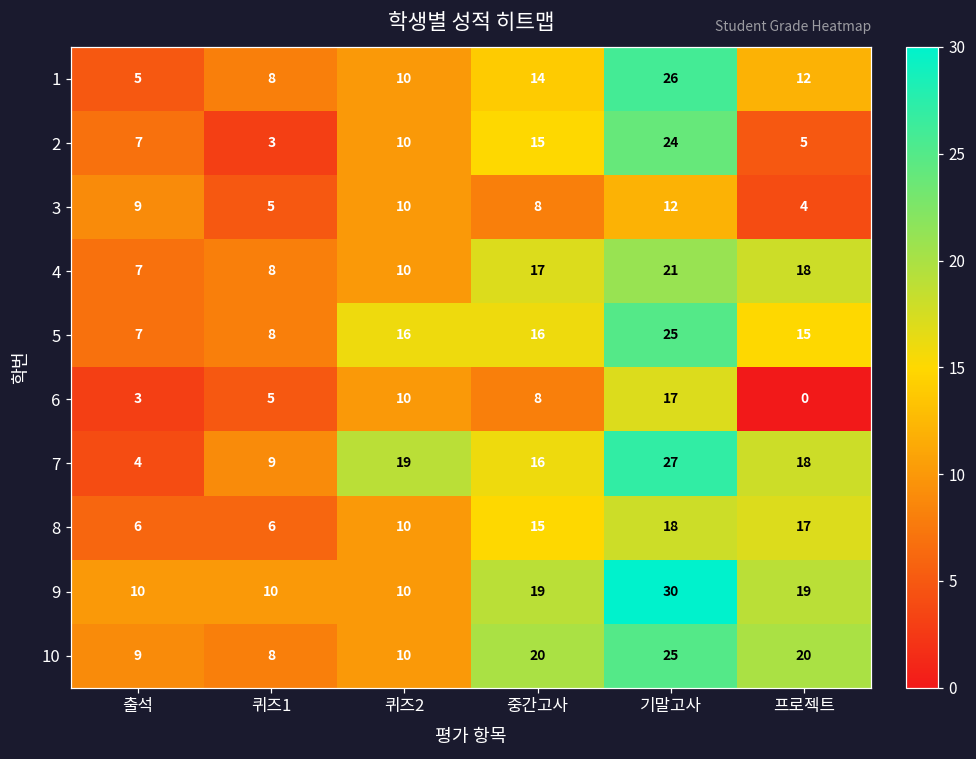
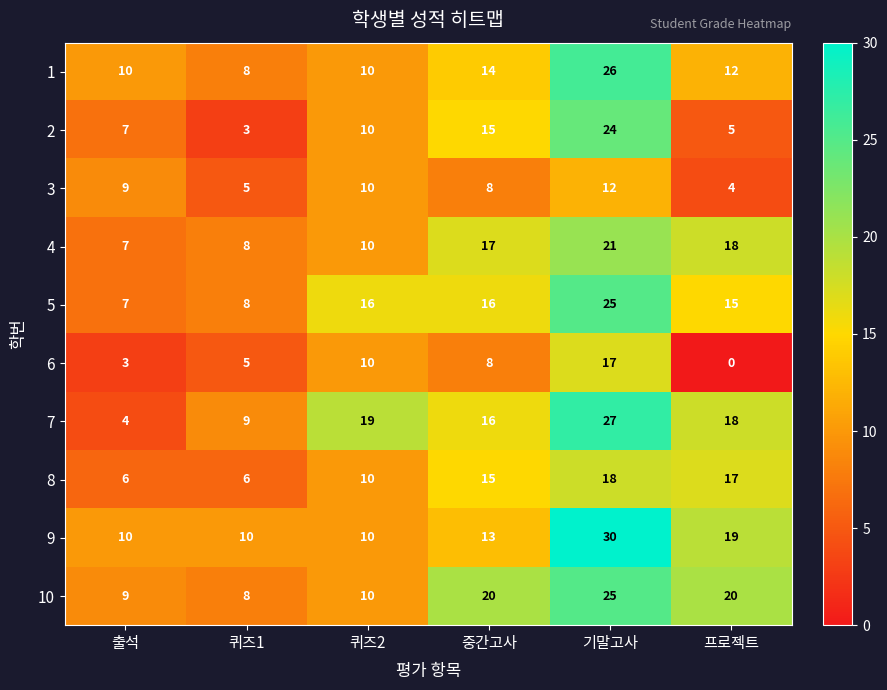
1, 출석: 5 -> 10
9, 중간고사: 19 -> 13
